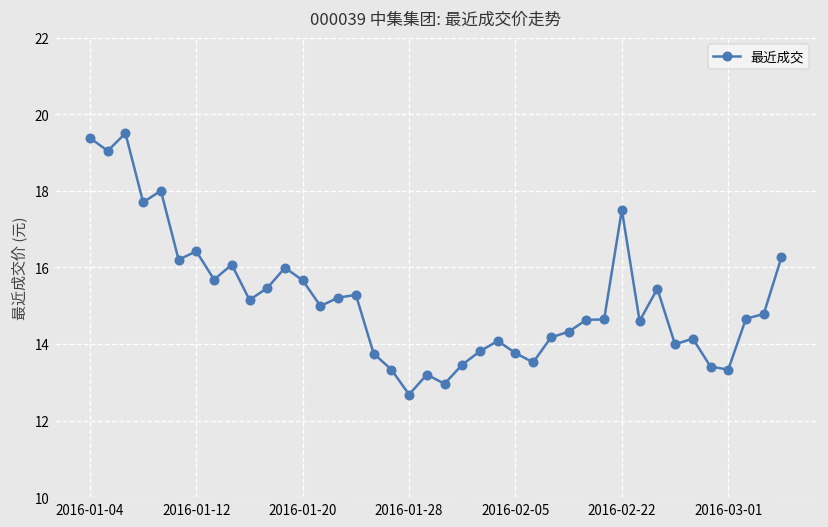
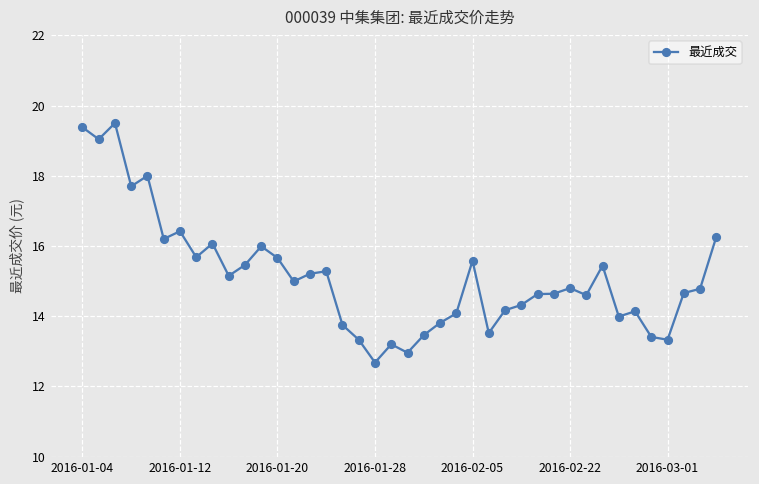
2016-02-05: 13.8 -> 15.6
2016-02-22: 17.5 -> 14.8
